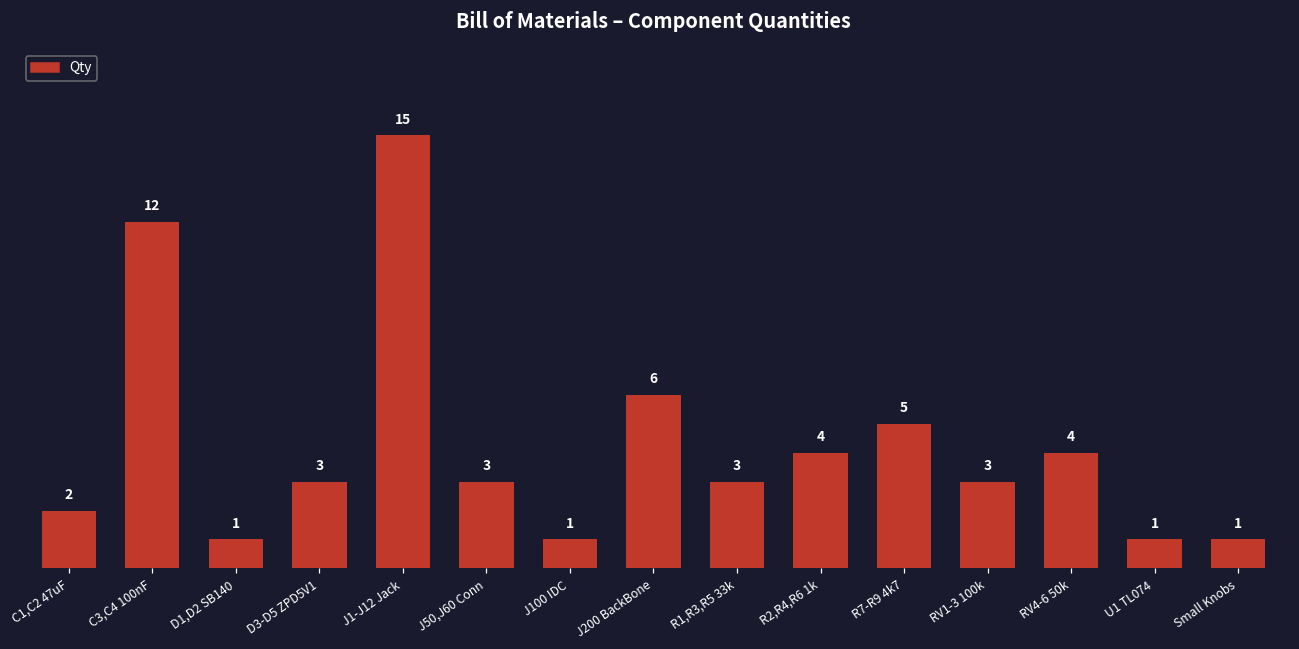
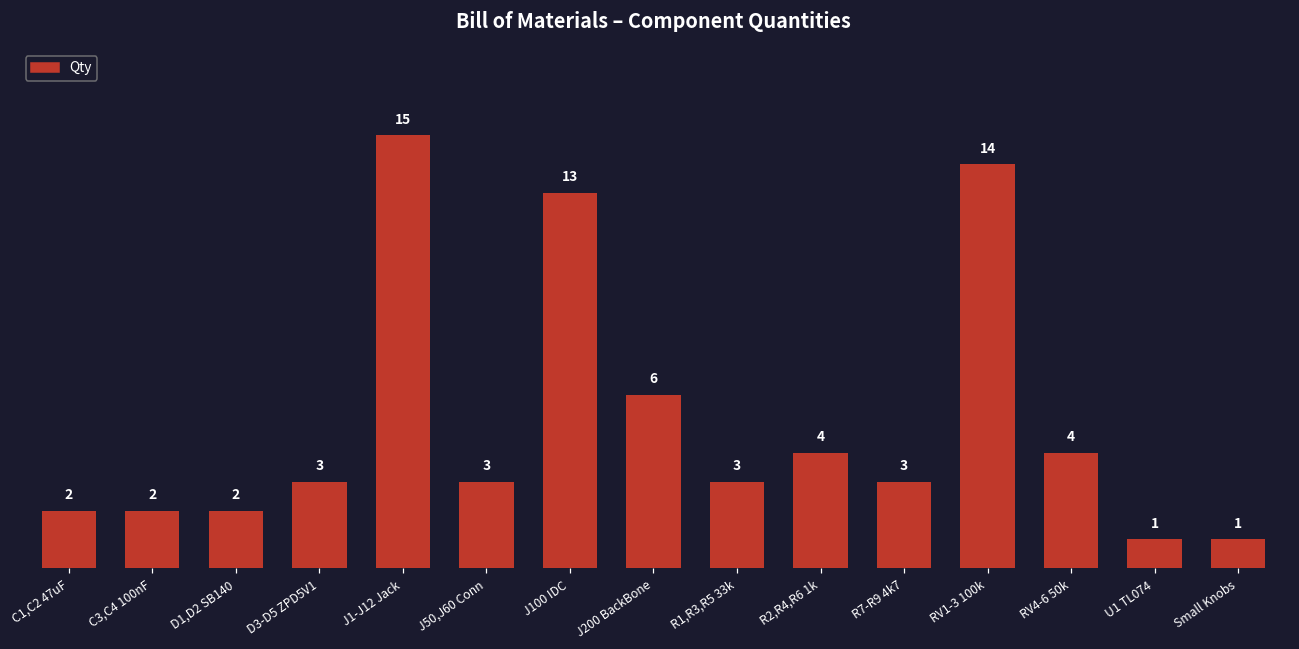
C3,C4 100nF: 12 -> 2
D1,D2 SB140: 1 -> 2
J100 IDC: 1 -> 13
R7-R9 4k7: 5 -> 3
RV1-3 100k: 3 -> 14
